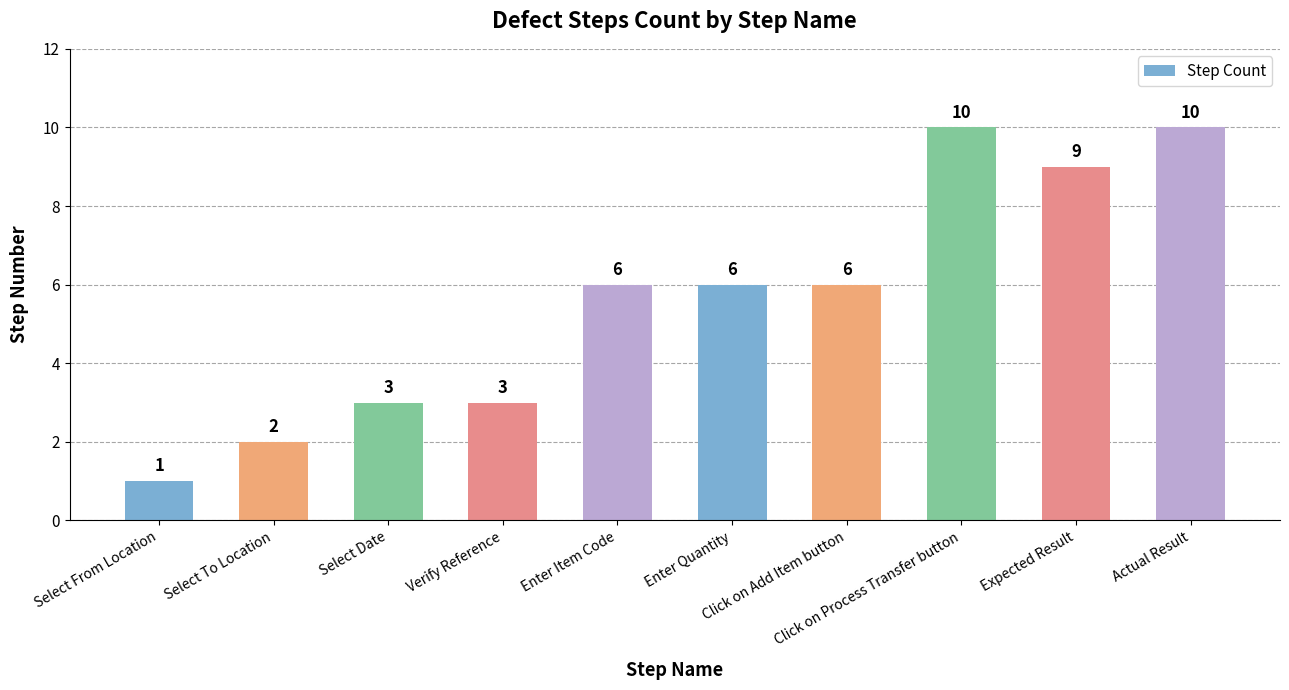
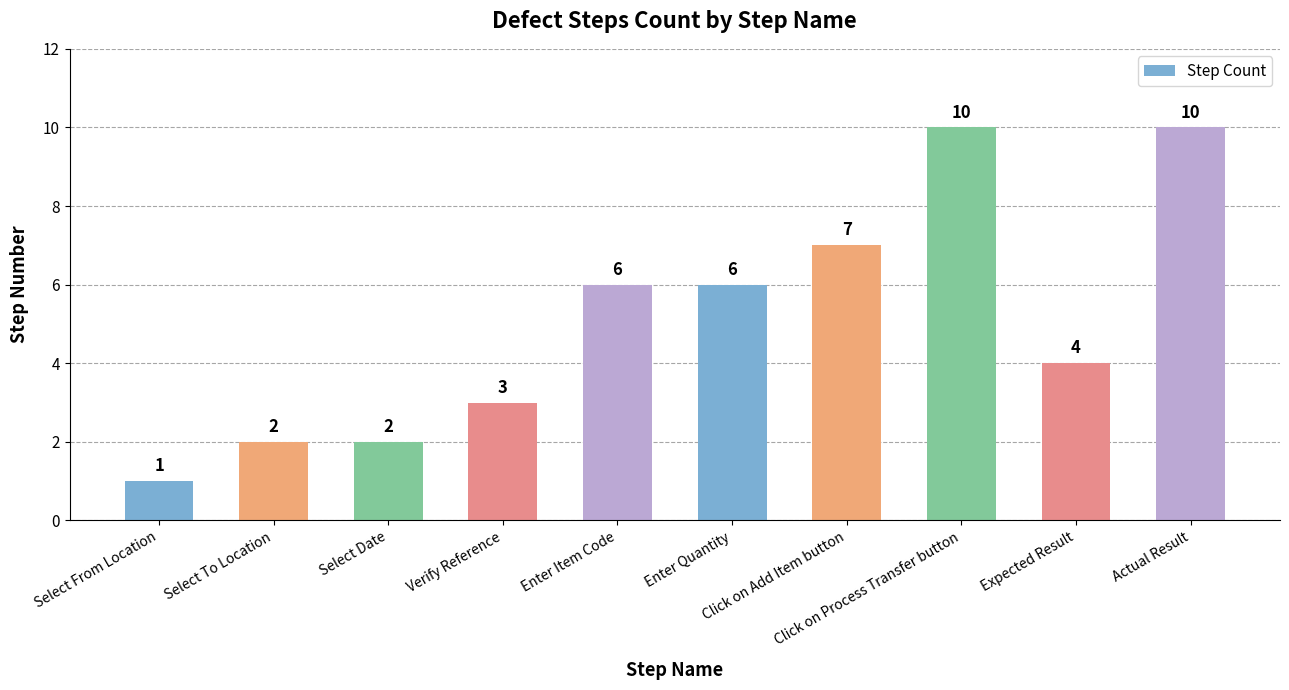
Select Date: 3 -> 2
Click on Add Item button: 6 -> 7
Expected Result: 9 -> 4
